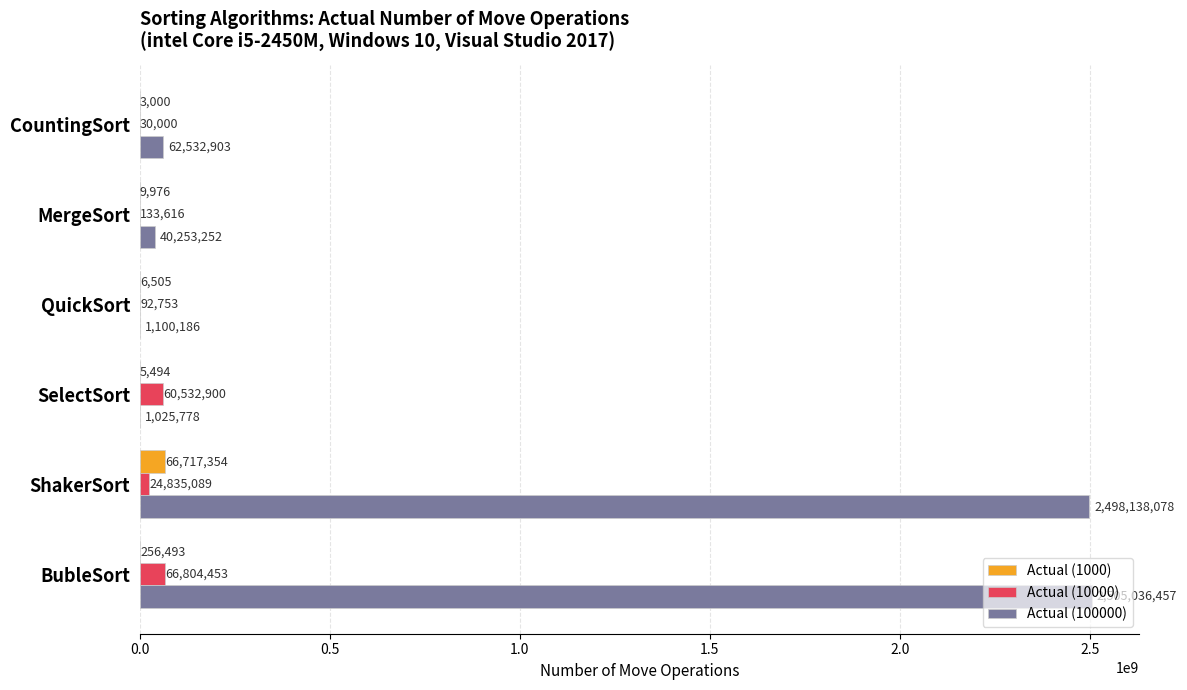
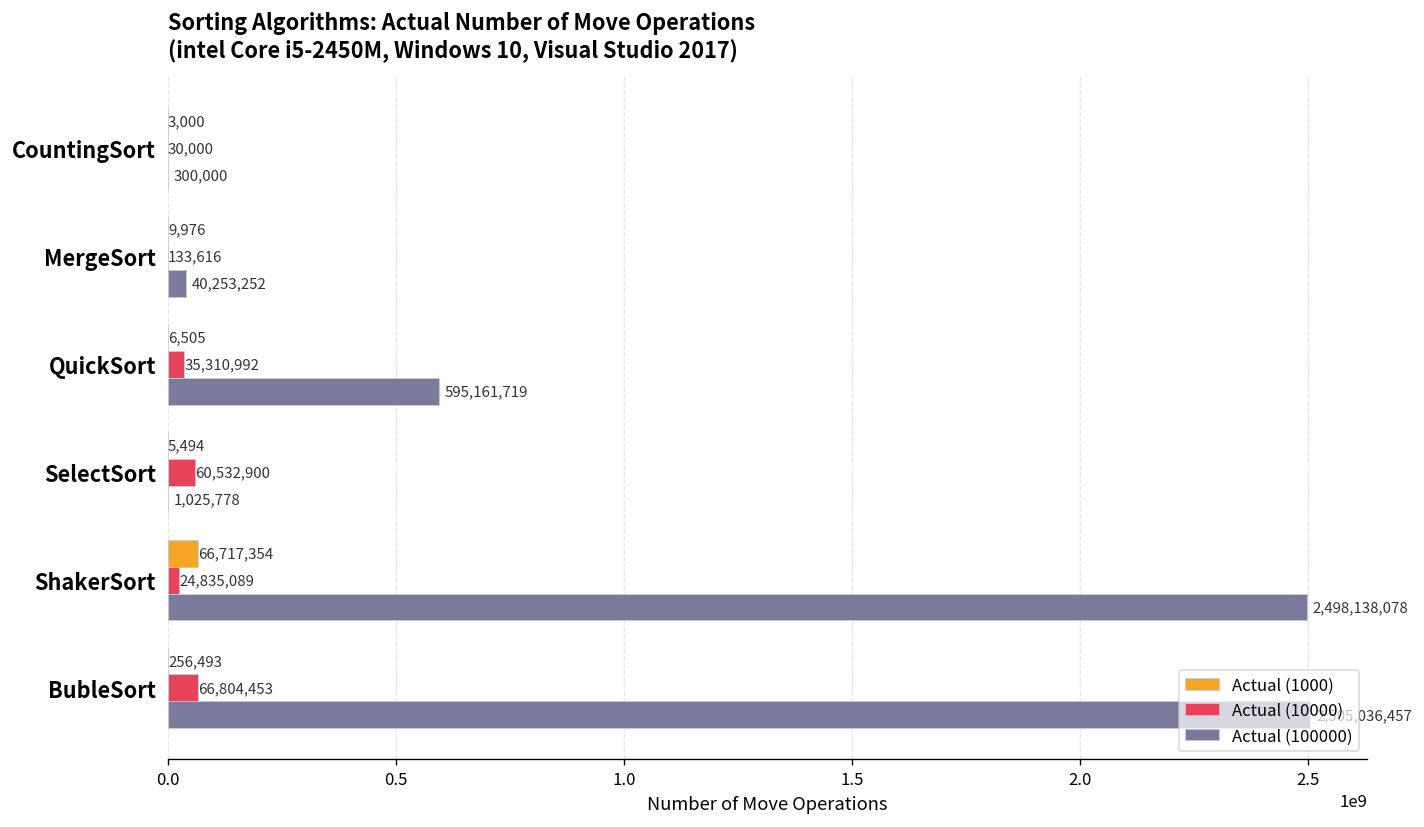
Actual (100000), CountingSort: 62,532,903 -> 300,000
Actual (10000), QuickSort: 92,753 -> 35,310,992
Actual (100000), QuickSort: 1,100,186 -> 595,161,719
